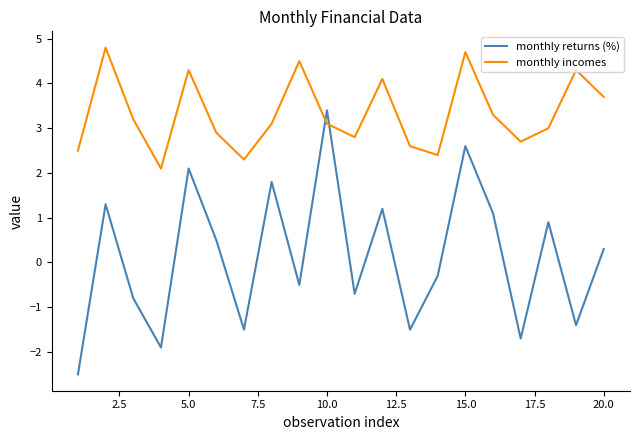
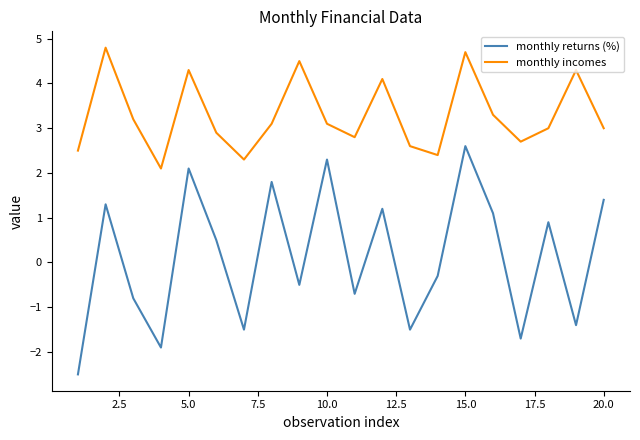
monthly returns (%), 10.0: 3.4 -> 2.3
monthly returns (%), 20.0: 0.3 -> 1.4
monthly incomes, 20.0: 3.7 -> 3.0
